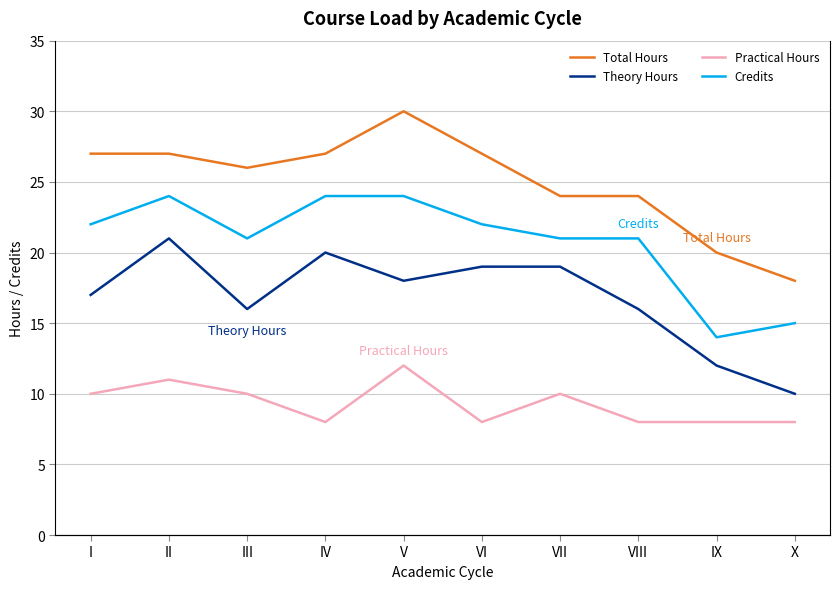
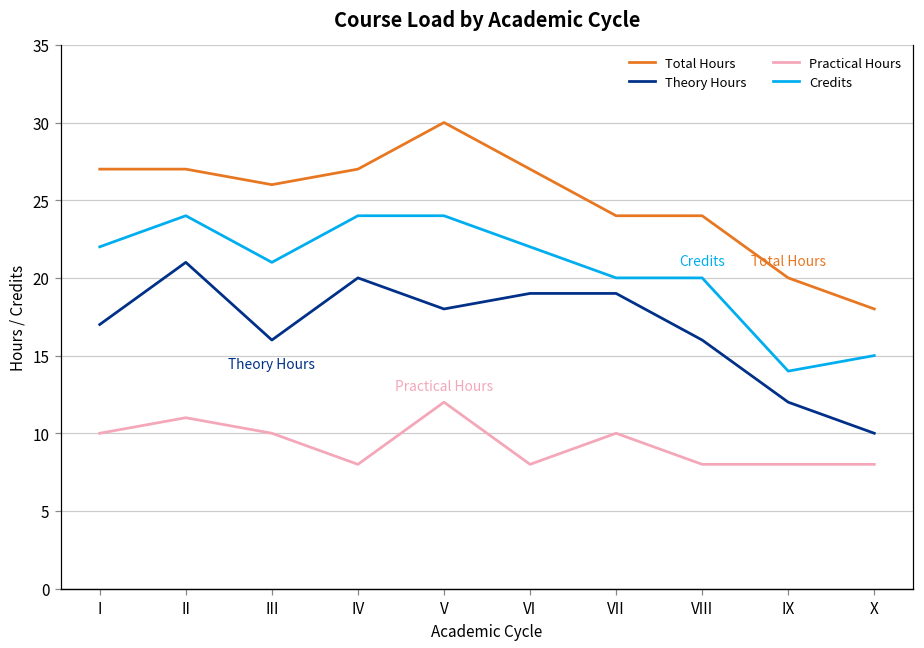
Credits, VII: 21 -> 20
Credits, VIII: 21 -> 20
